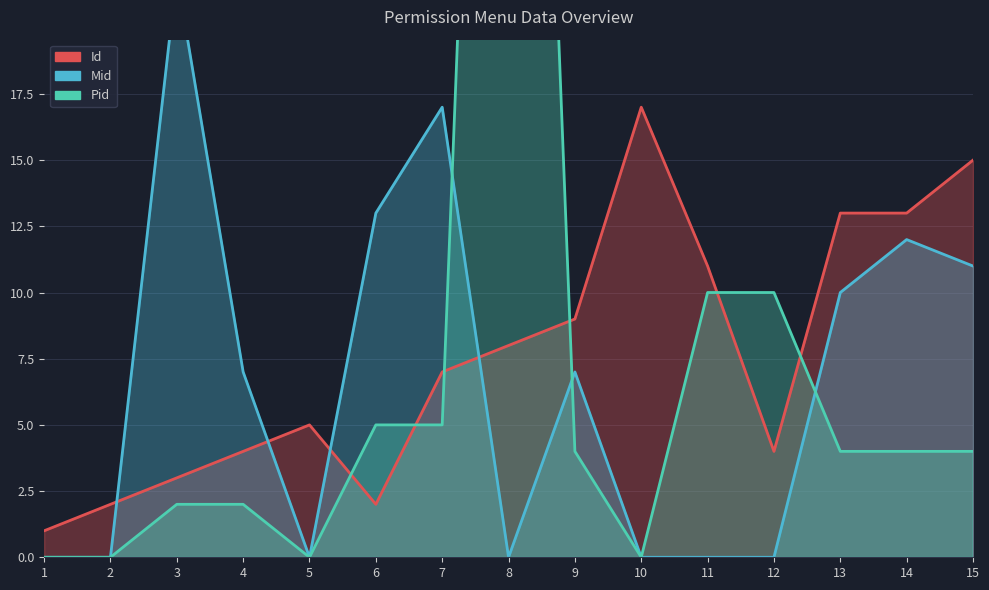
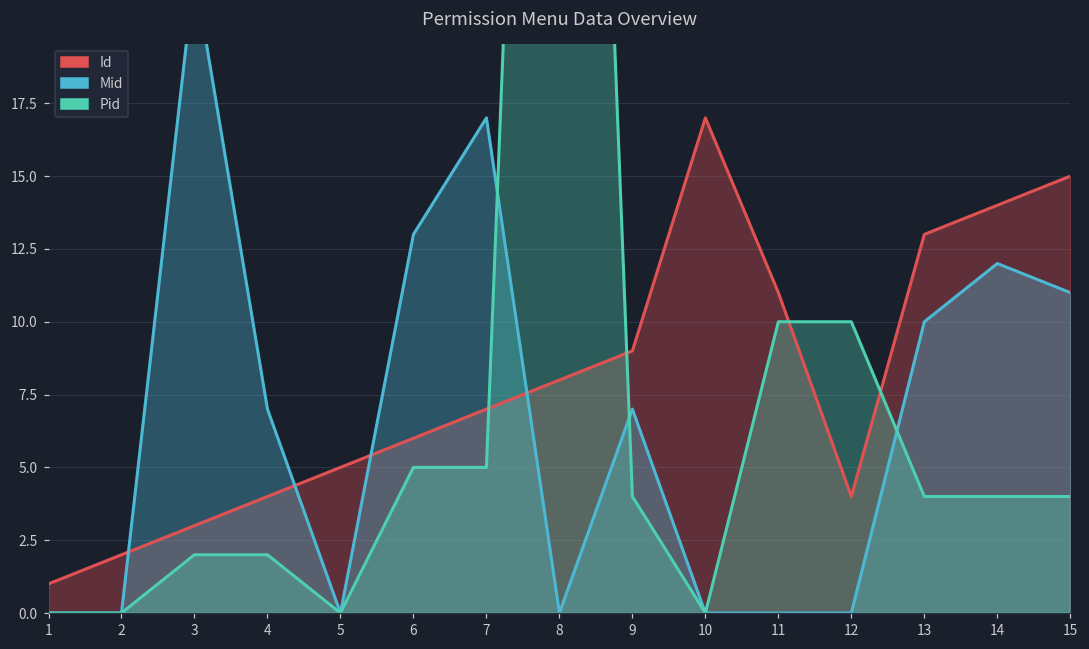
Id, 6: 2 -> 6
Id, 14: 13 -> 14
